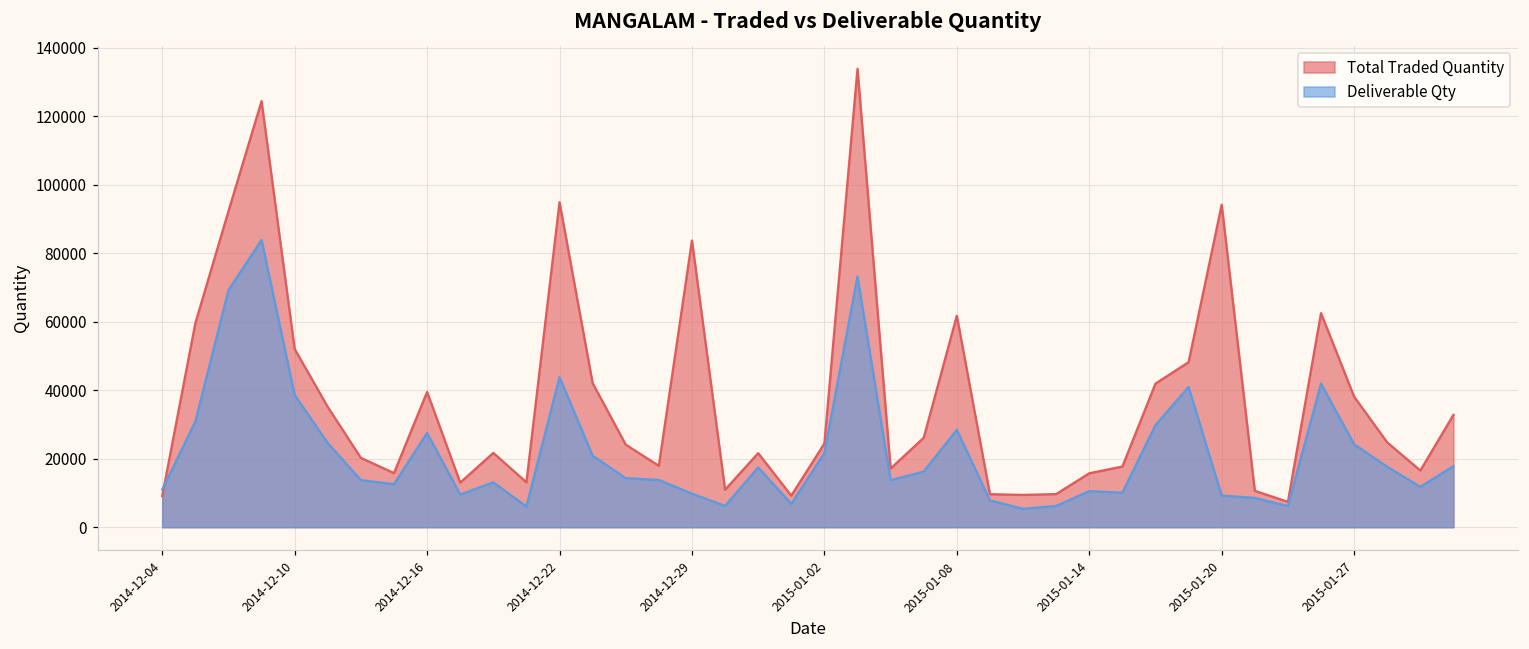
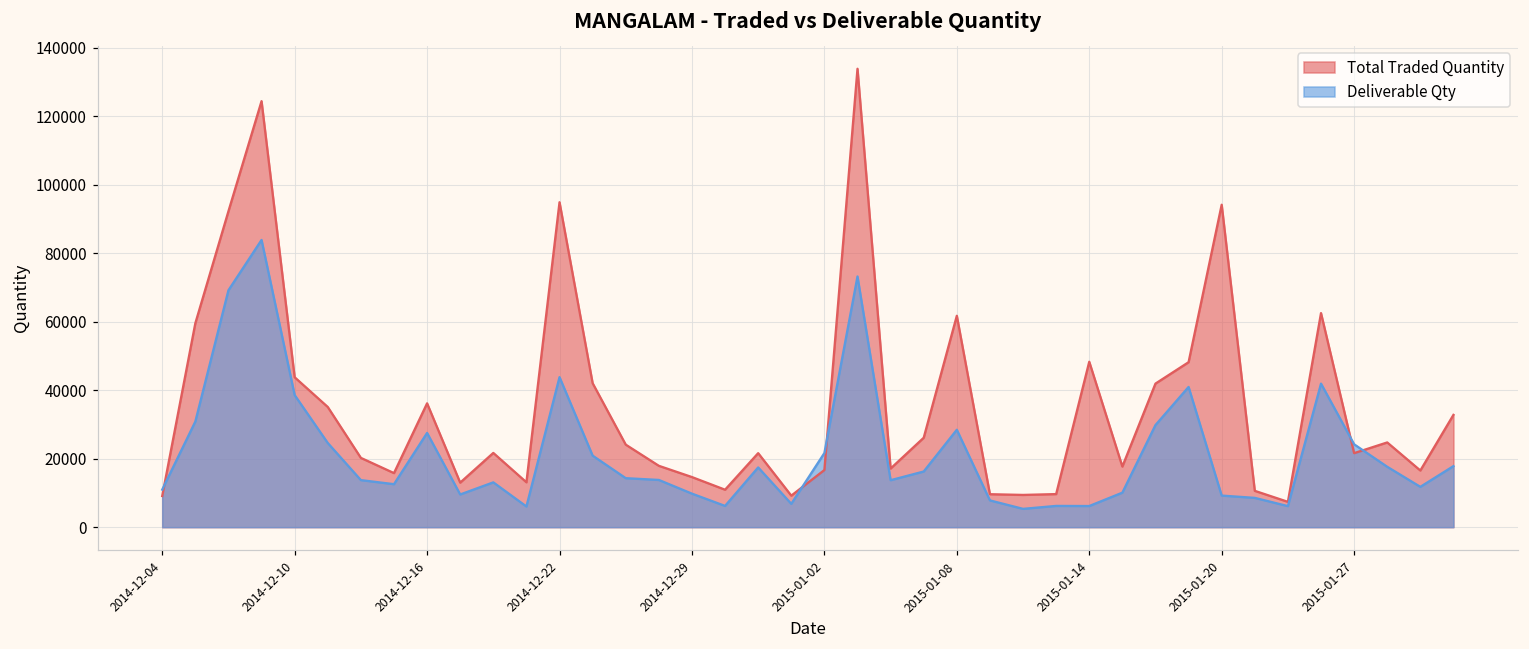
Total Traded Quantity, 2014-12-10: 52000 -> 44000
Total Traded Quantity, 2014-12-16: 39000 -> 36000
Total Traded Quantity, 2014-12-29: 84000 -> 15000
Total Traded Quantity, 2015-01-02: 24000 -> 17000
Total Traded Quantity, 2015-01-14: 16000 -> 48000
Deliverable Qty, 2015-01-14: 11000 -> 6000
Total Traded Quantity, 2015-01-27: 38000 -> 22000
